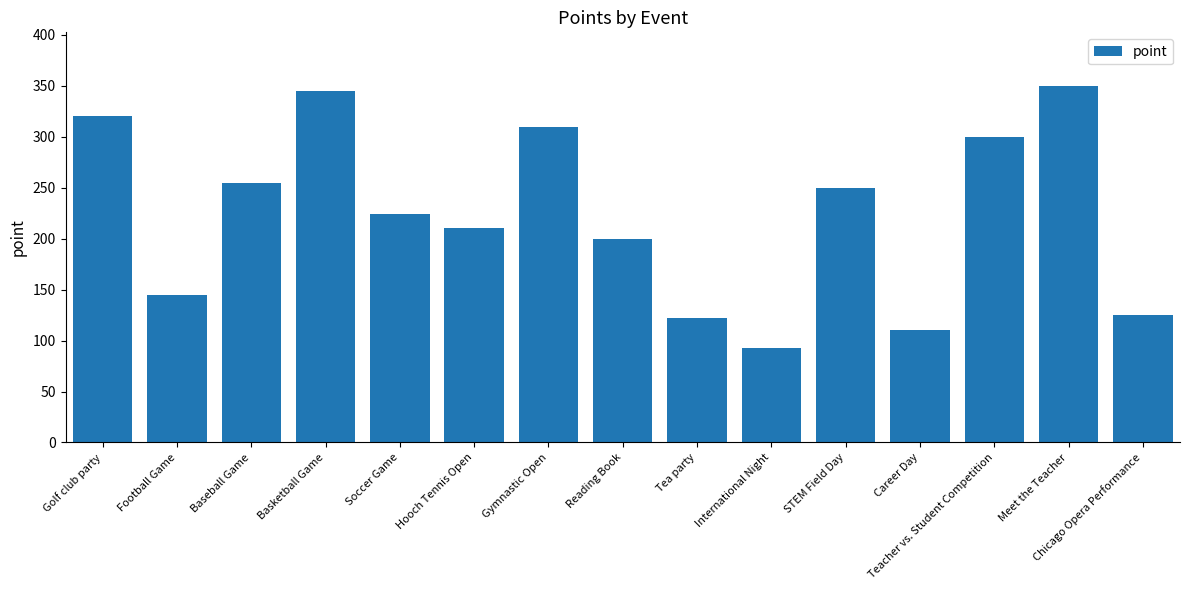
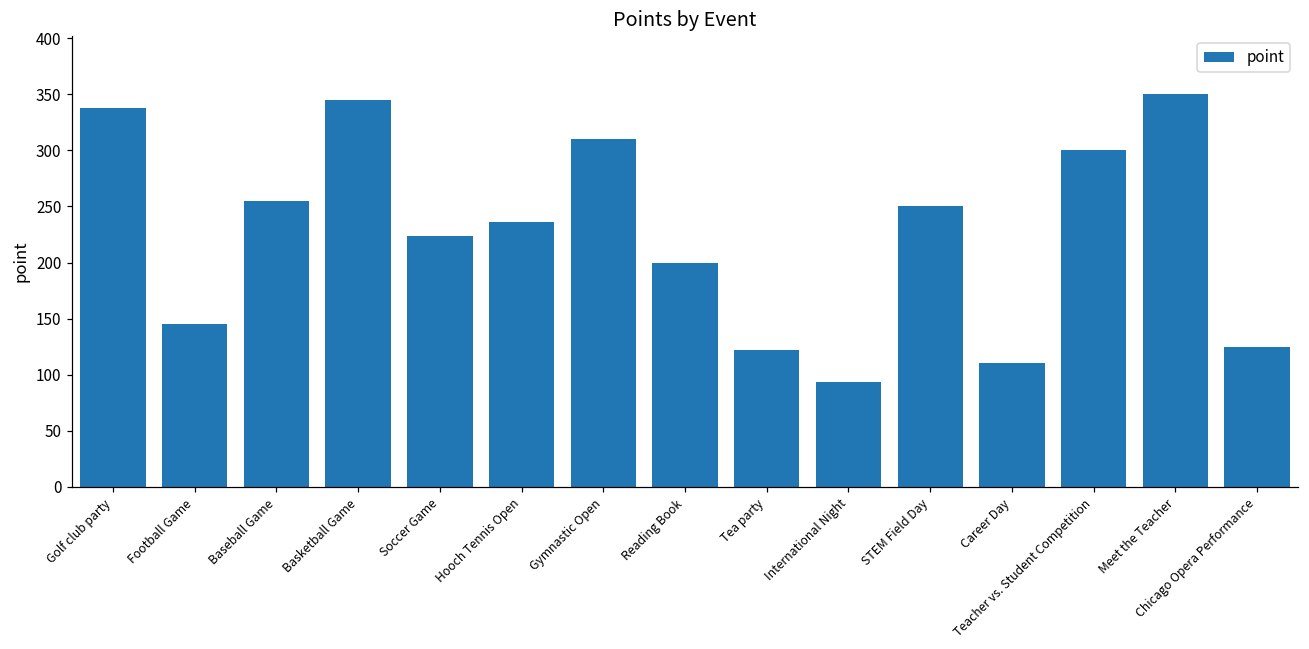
Golf club party: 320 -> 338
Hooch Tennis Open: 210 -> 236
